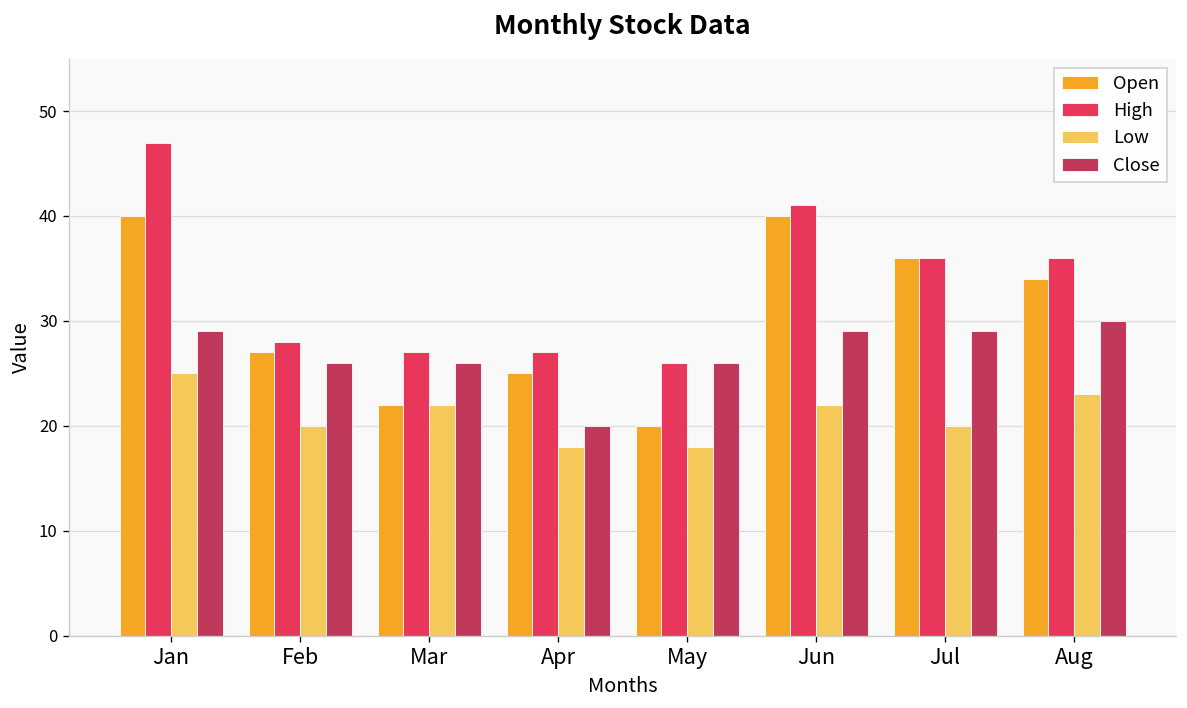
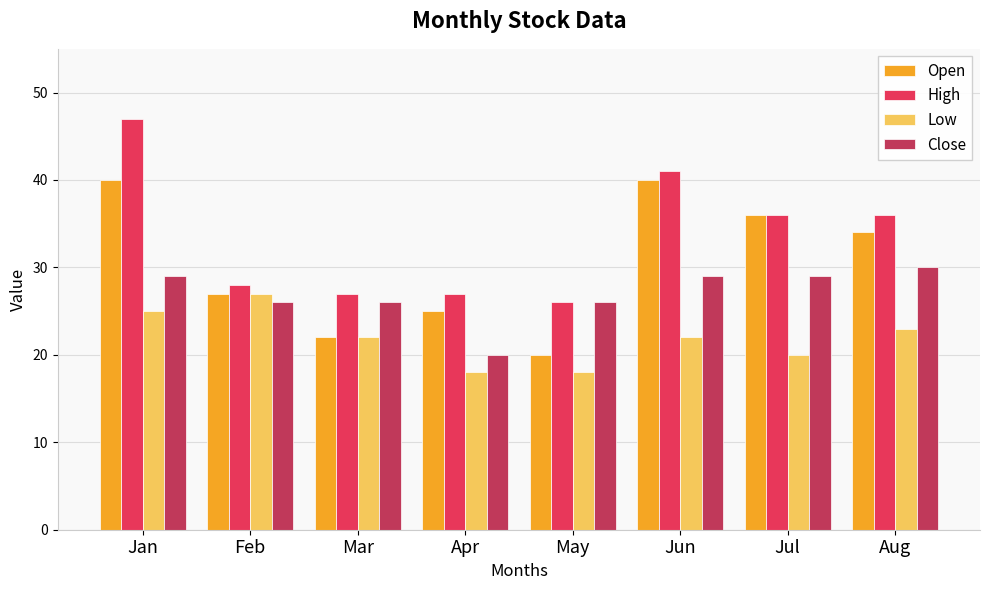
Low, Feb: 20 -> 27
